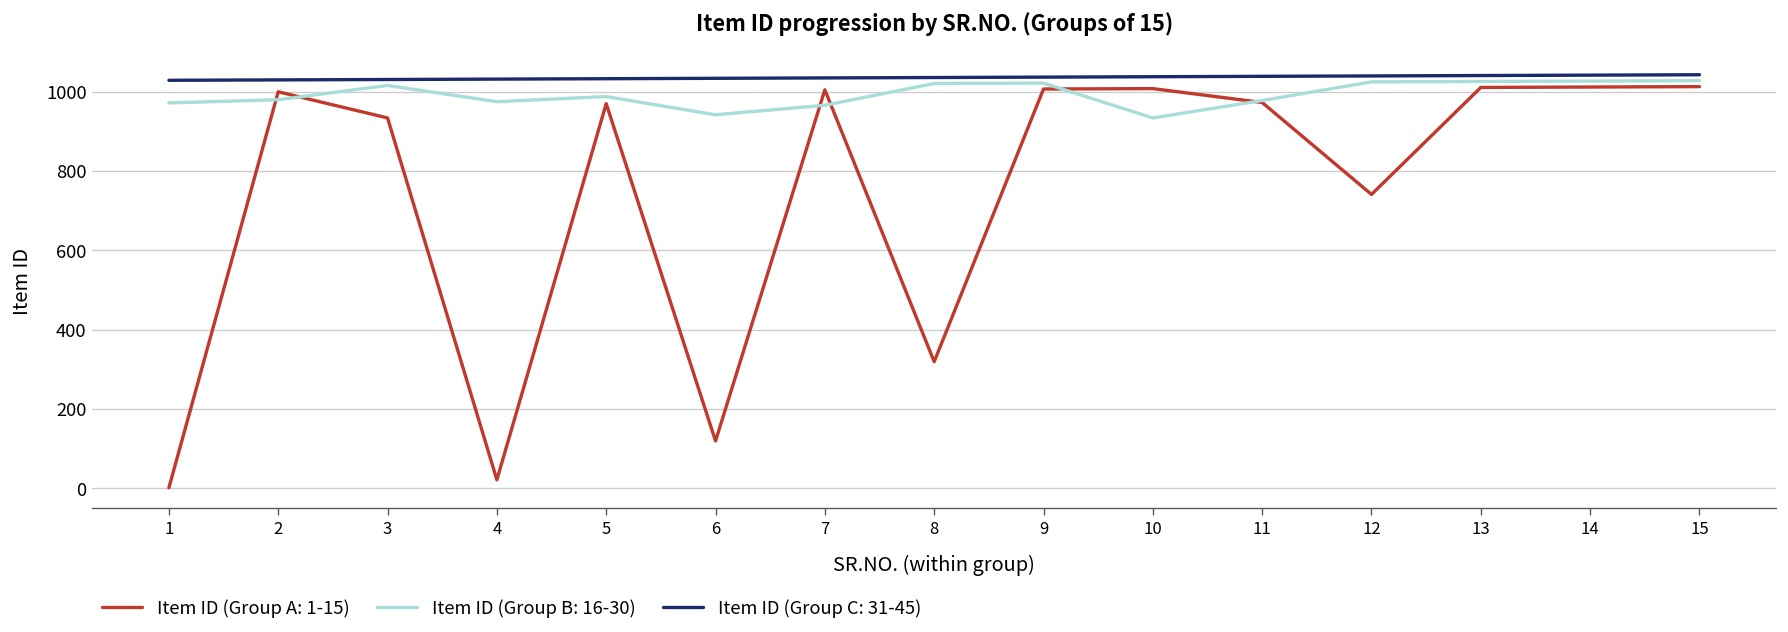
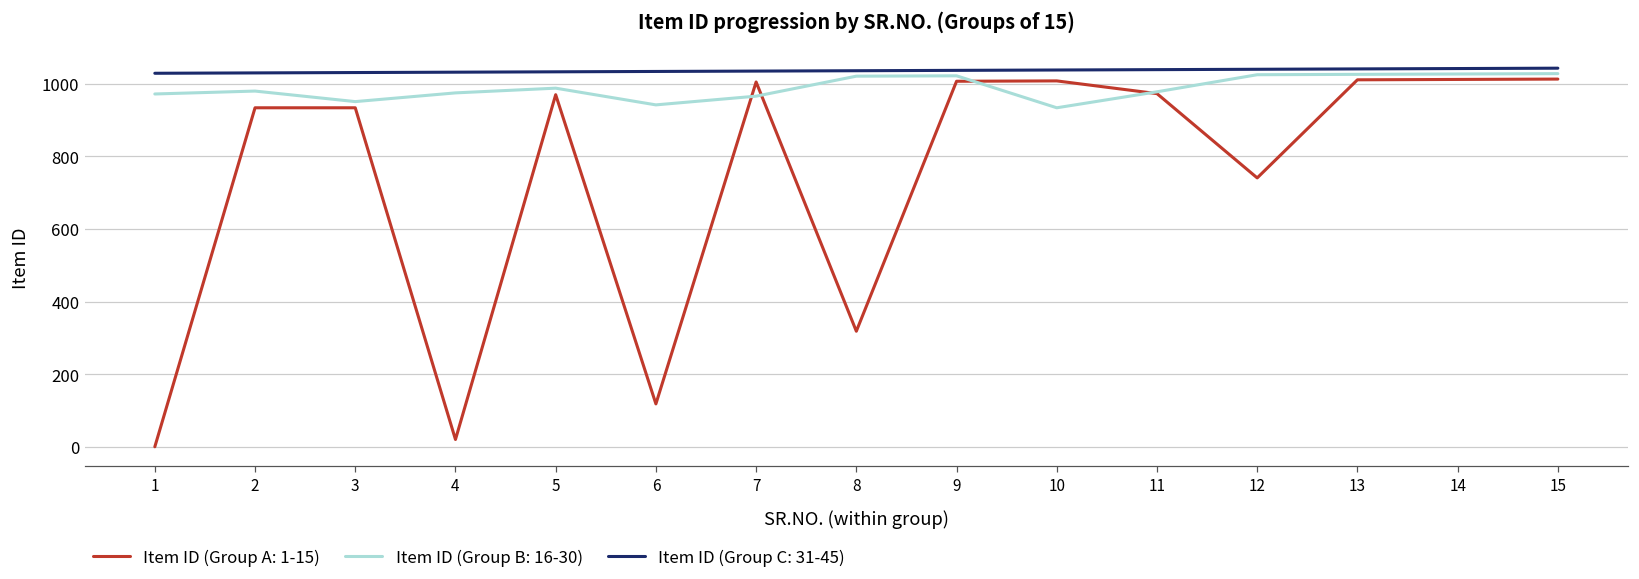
Item ID (Group A: 1-15), 2: 1000 -> 930
Item ID (Group B: 16-30), 3: 1020 -> 950
